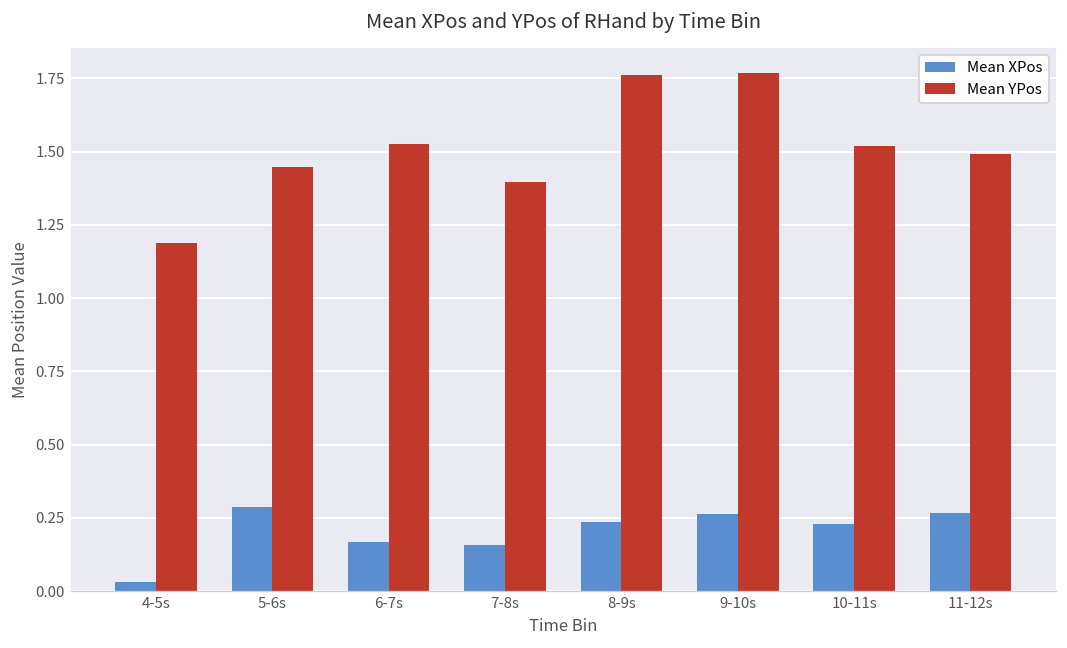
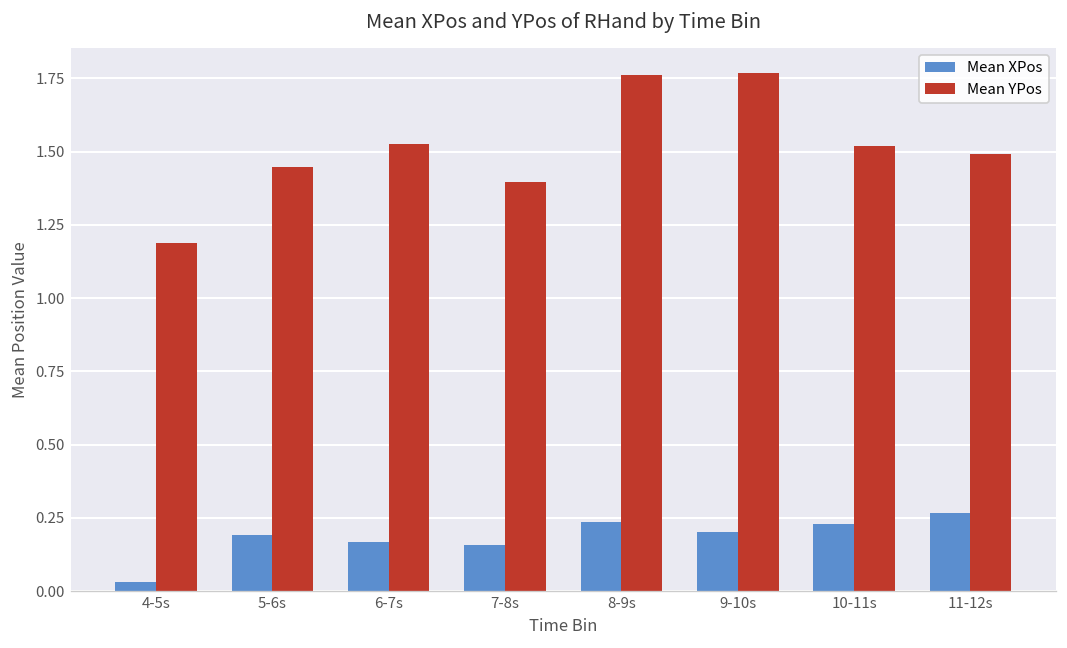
Mean XPos, 5-6s: 0.29 -> 0.19
Mean XPos, 9-10s: 0.26 -> 0.20
